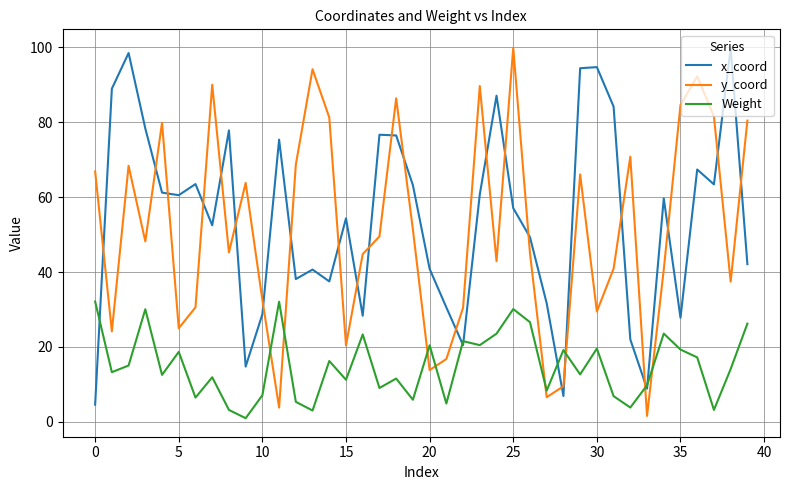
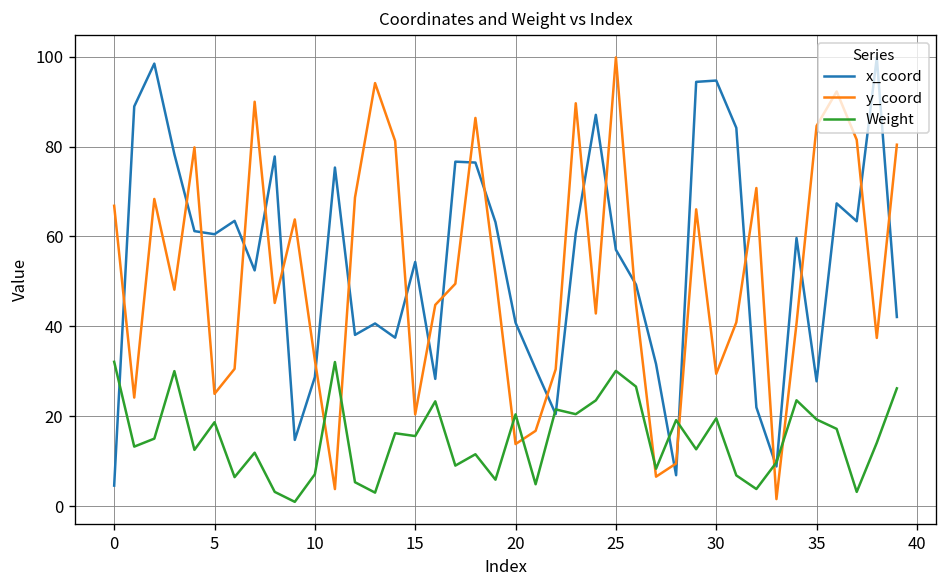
Weight, 15: 11 -> 16
